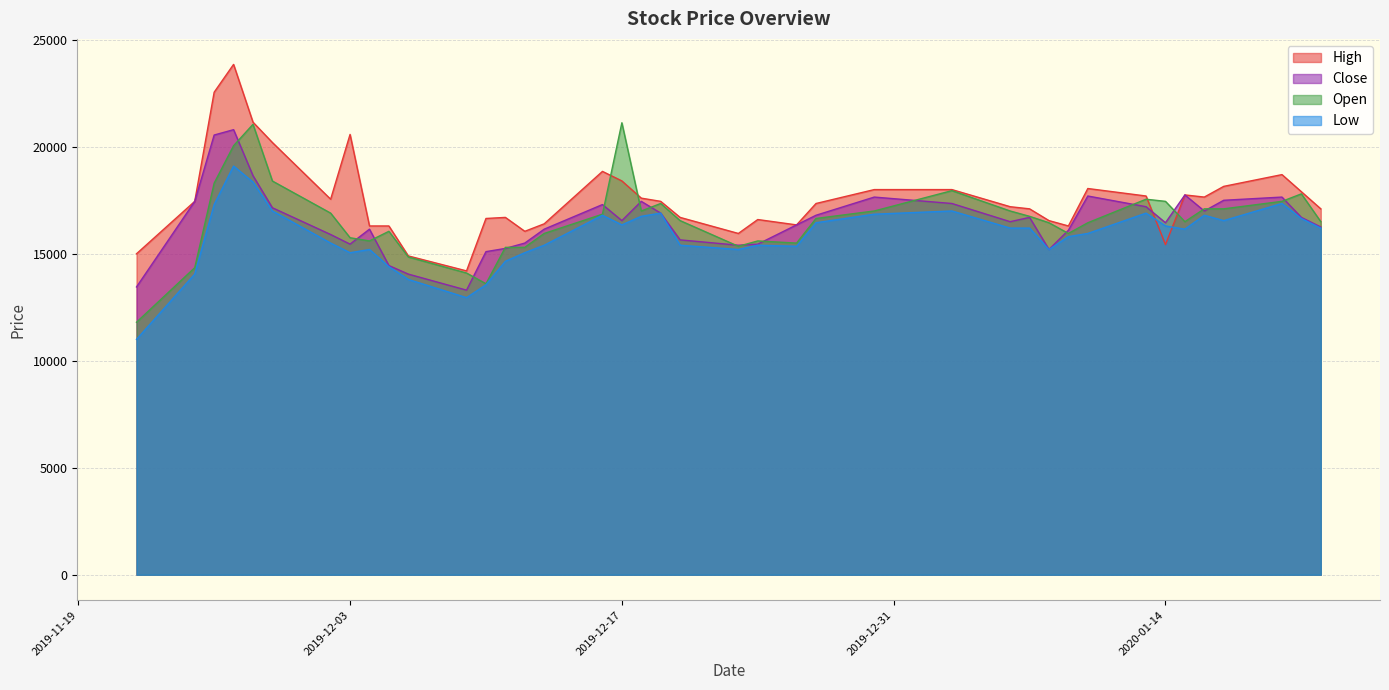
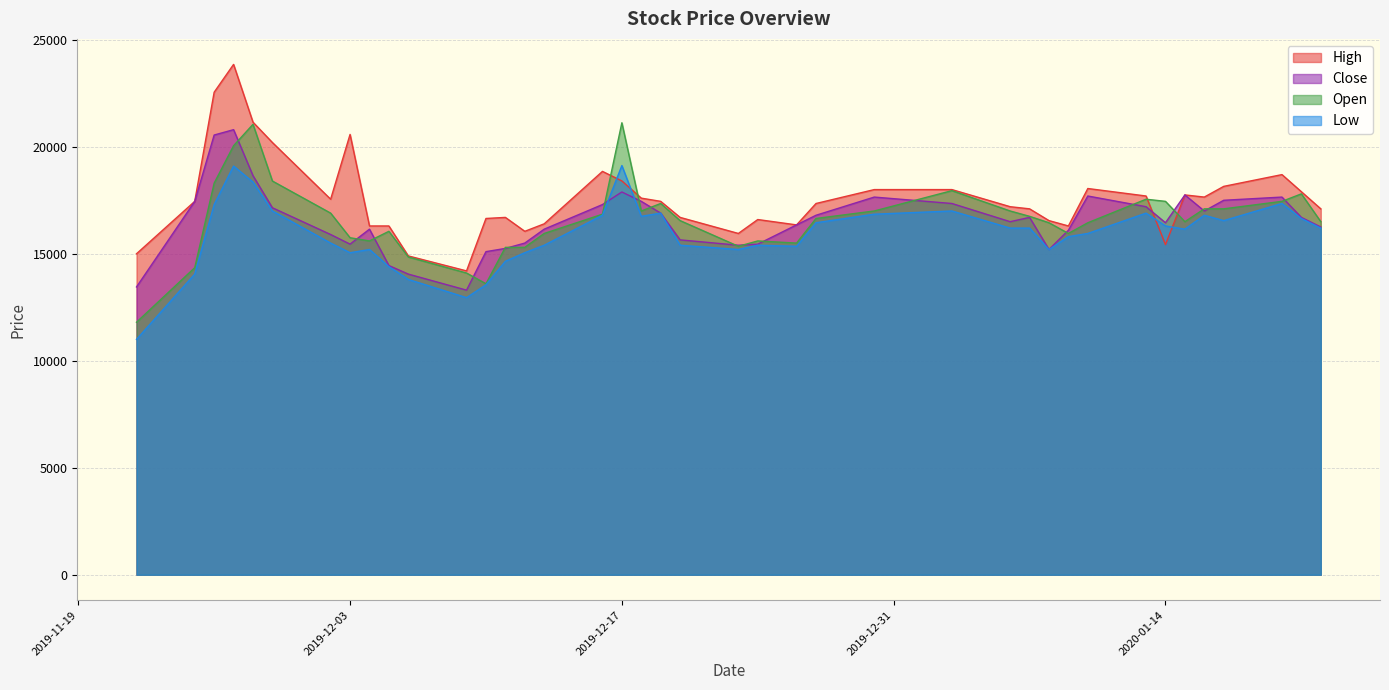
Close, 2019-12-17: 16600 -> 17900
Low, 2019-12-17: 16400 -> 19100
